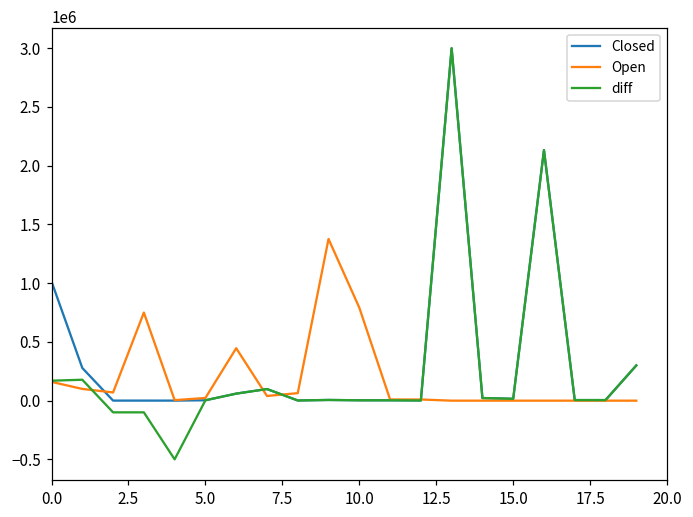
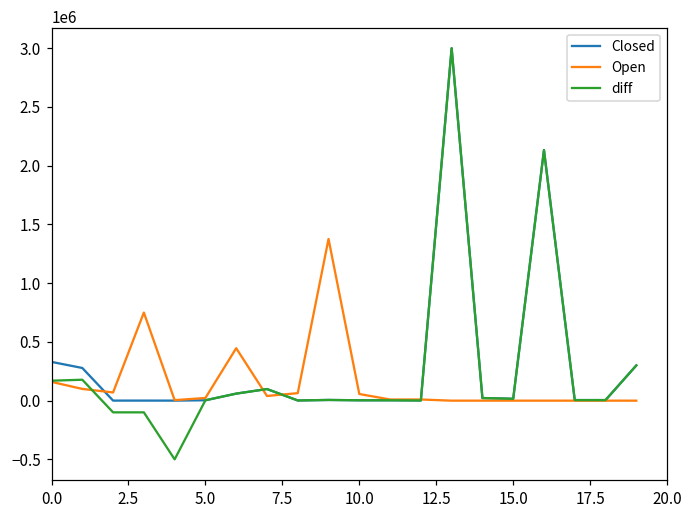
Closed, 0.0: 1010000 -> 330000
Open, 10.0: 790000 -> 60000
